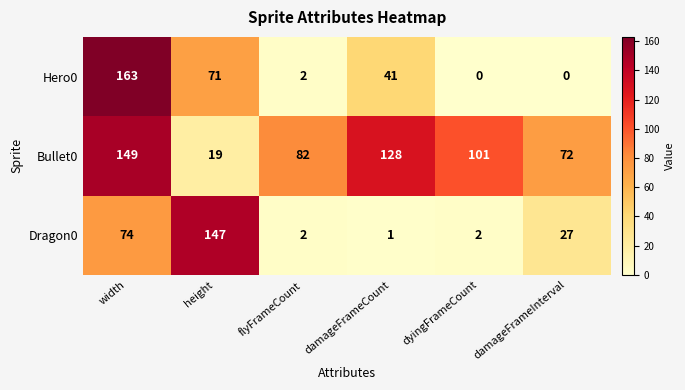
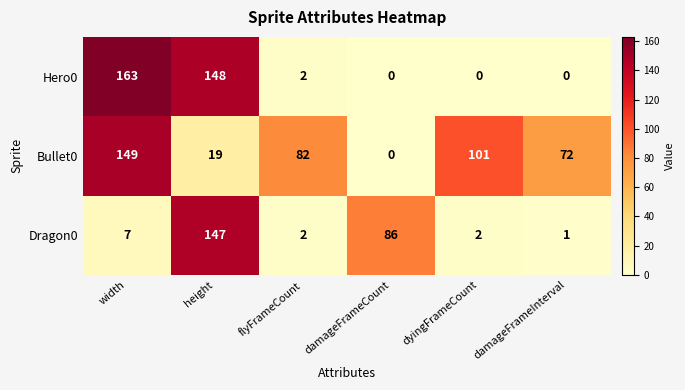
Hero0, height: 71 -> 148
Hero0, damageFrameCount: 41 -> 0
Bullet0, damageFrameCount: 128 -> 0
Dragon0, width: 74 -> 7
Dragon0, damageFrameCount: 1 -> 86
Dragon0, damageFrameInterval: 27 -> 1
